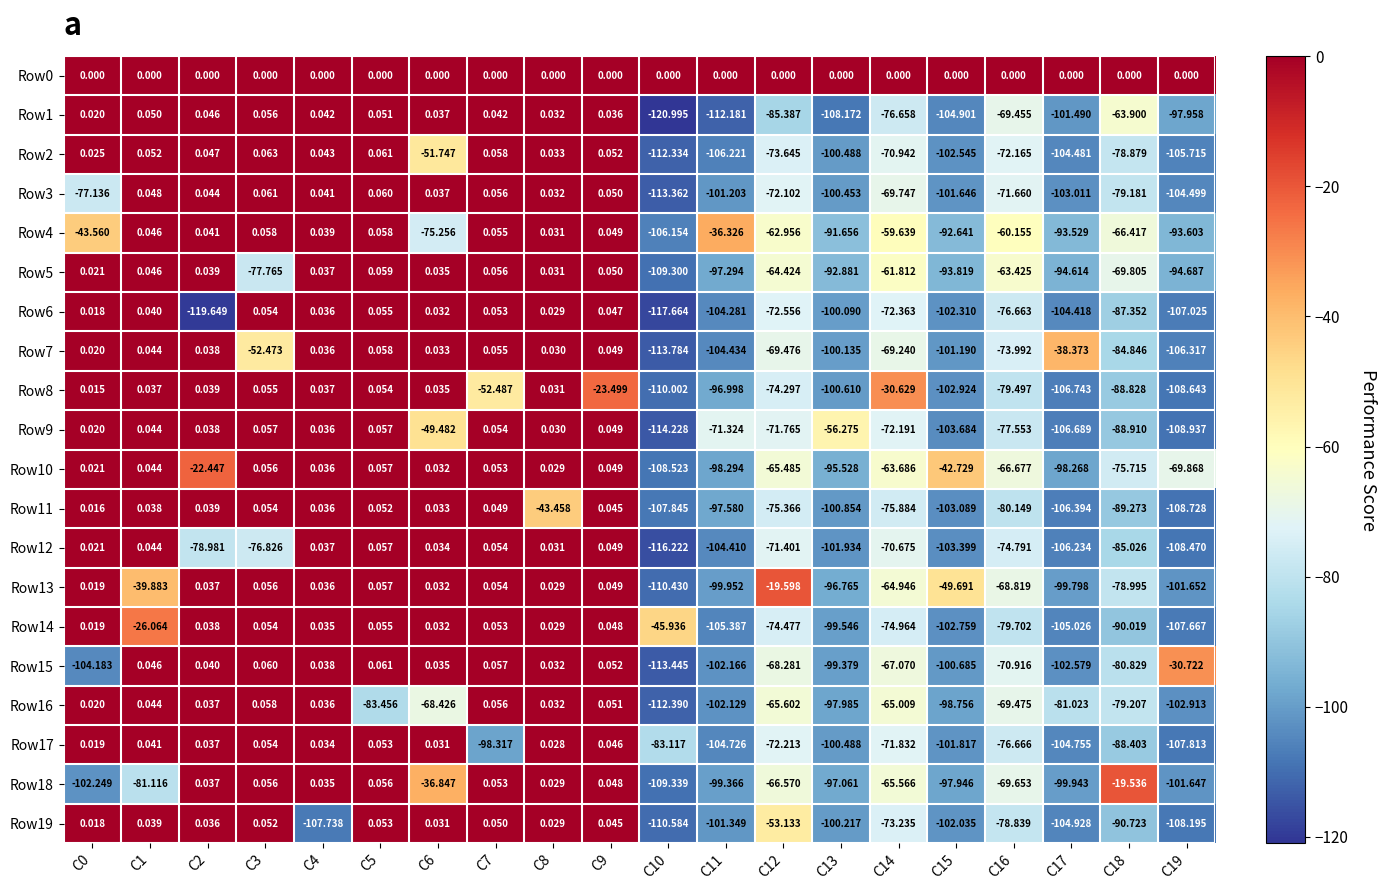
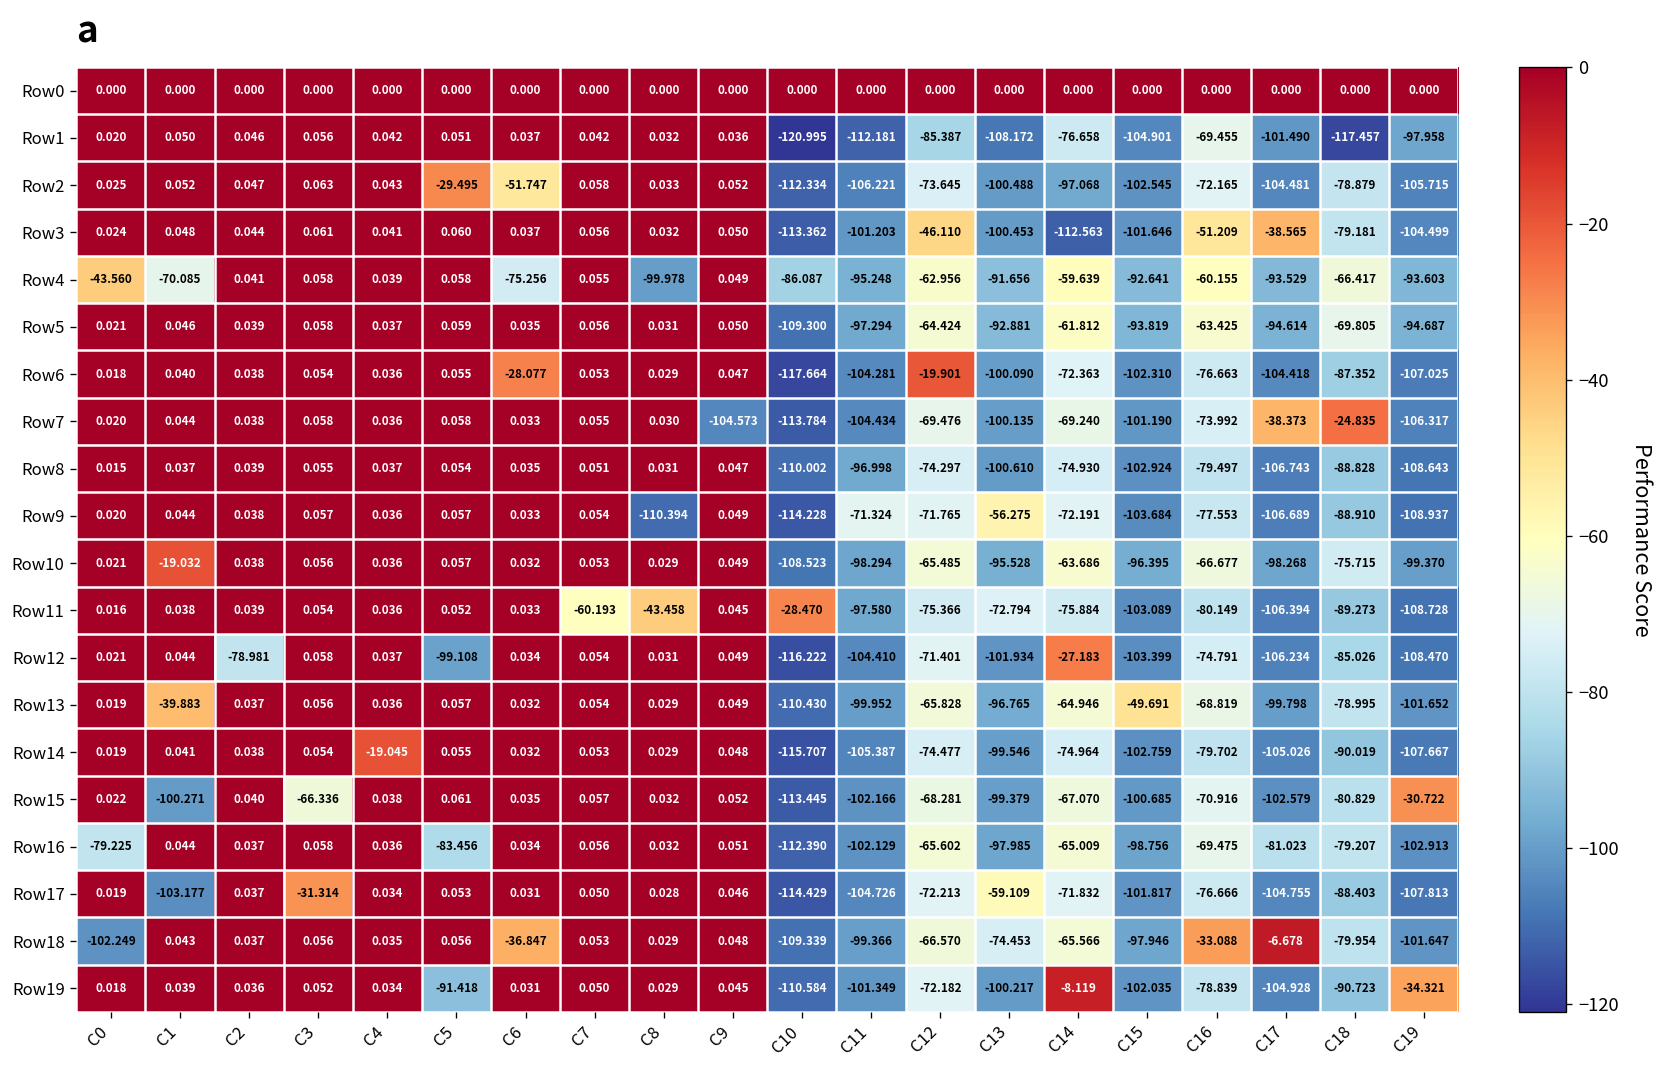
Row1, C18: -63.900 -> -117.457
Row2, C5: 0.061 -> -29.495
Row2, C14: -70.942 -> -97.068
Row3, C0: -77.136 -> 0.024
Row3, C12: -72.102 -> -46.110
Row3, C14: -69.747 -> -112.563
Row3, C16: -71.660 -> -51.209
Row3, C17: -103.011 -> -38.565
Row4, C1: 0.046 -> -70.085
Row4, C8: 0.031 -> -99.978
Row4, C10: -106.154 -> -86.087
Row4, C11: -36.326 -> -95.248
Row5, C3: -77.765 -> 0.058
Row6, C2: -119.649 -> 0.038
Row6, C6: 0.032 -> -28.077
Row6, C12: -72.556 -> -19.901
Row7, C3: -52.473 -> 0.058
Row7, C9: 0.049 -> -104.573
Row7, C18: -84.846 -> -24.835
Row8, C7: -52.487 -> 0.051
Row8, C9: -23.499 -> 0.047
Row8, C14: -30.629 -> -74.930
Row9, C6: -49.482 -> 0.033
Row9, C8: 0.030 -> -110.394
Row10, C1: 0.044 -> -19.032
Row10, C2: -22.447 -> 0.038
Row10, C15: -42.729 -> -96.395
Row10, C19: -69.868 -> -99.370
Row11, C7: 0.049 -> -60.193
Row11, C10: -107.845 -> -28.470
Row11, C13: -100.854 -> -72.794
Row12, C3: -76.826 -> 0.058
Row12, C5: 0.057 -> -99.108
Row12, C14: -70.675 -> -27.183
Row13, C12: -19.598 -> -65.828
Row14, C1: -26.064 -> 0.041
Row14, C4: 0.035 -> -19.045
Row14, C10: -45.936 -> -115.707
Row15, C0: -104.183 -> 0.022
Row15, C1: 0.046 -> -100.271
Row15, C3: 0.060 -> -66.336
Row16, C0: 0.020 -> -79.225
Row16, C6: -68.426 -> 0.034
Row17, C1: 0.041 -> -103.177
Row17, C3: 0.054 -> -31.314
Row17, C7: -98.317 -> 0.050
Row17, C10: -83.117 -> -114.429
Row17, C13: -100.488 -> -59.109
Row18, C1: -81.116 -> 0.043
Row18, C13: -97.061 -> -74.453
Row18, C16: -69.653 -> -33.088
Row18, C17: -99.943 -> -6.678
Row18, C18: -19.536 -> -79.954
Row19, C4: -107.738 -> 0.034
Row19, C5: 0.053 -> -91.418
Row19, C12: -53.133 -> -72.182
Row19, C14: -73.235 -> -8.119
Row19, C19: -108.195 -> -34.321
